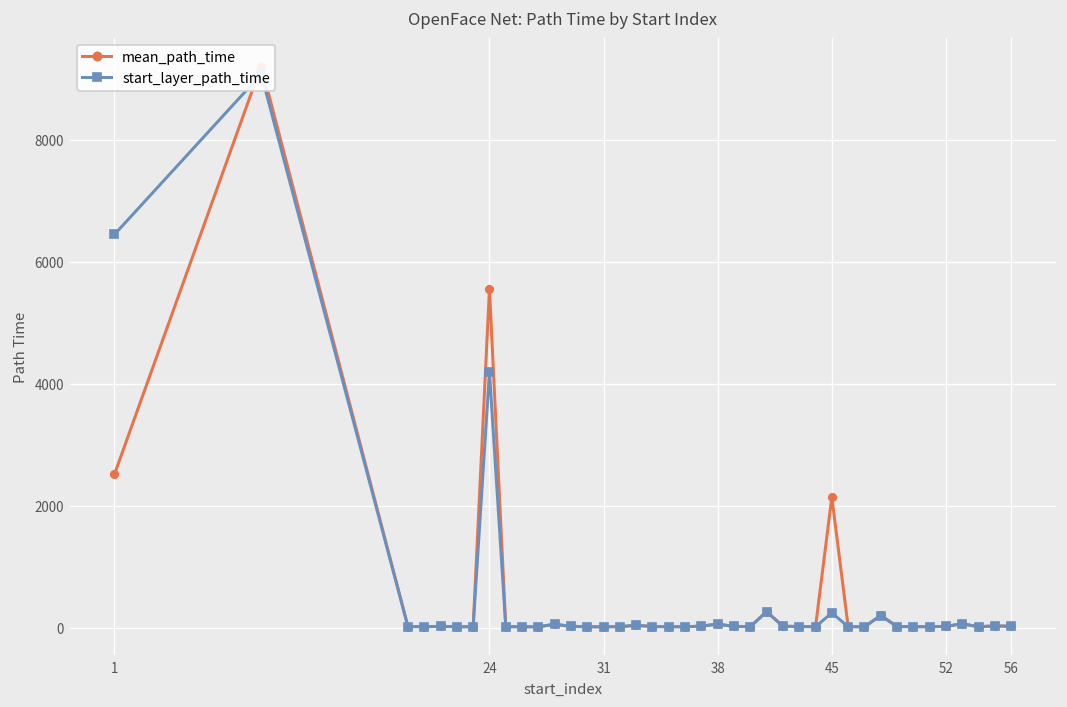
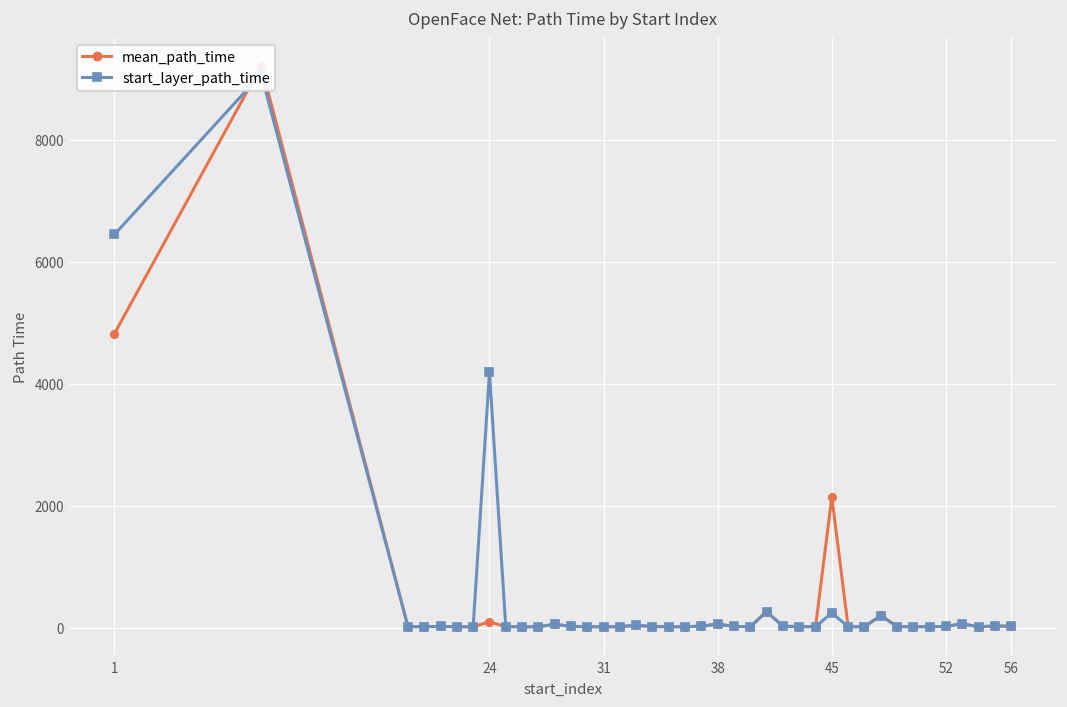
mean_path_time, 1: 2500 -> 4800
mean_path_time, 24: 5600 -> 100
